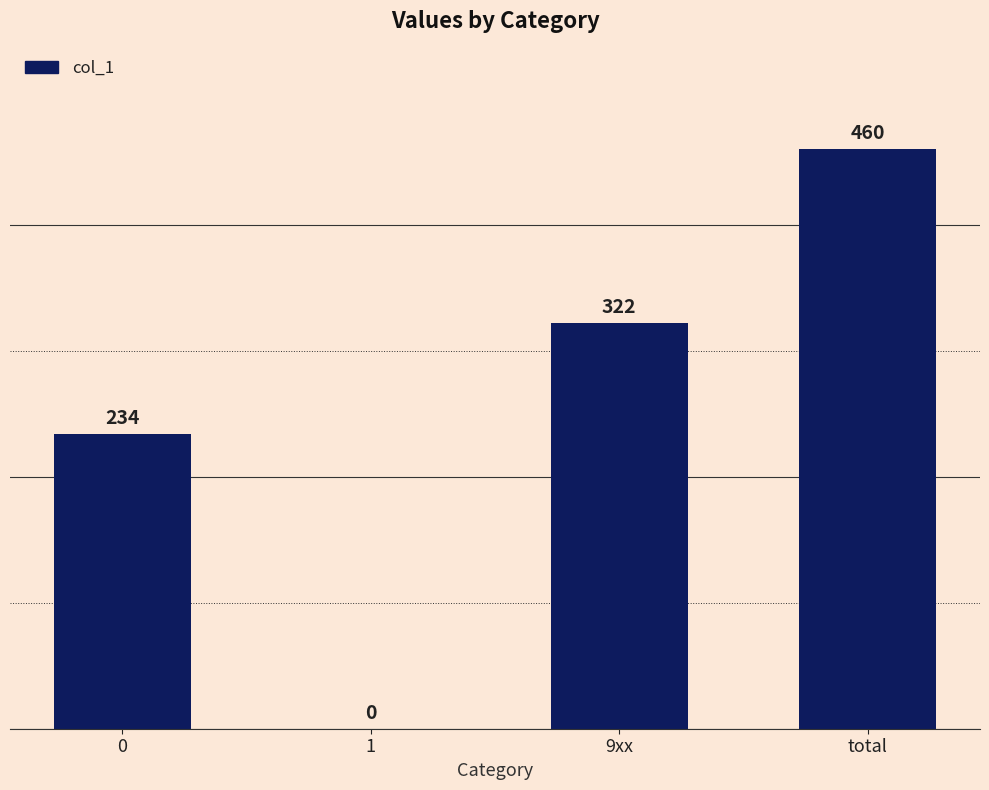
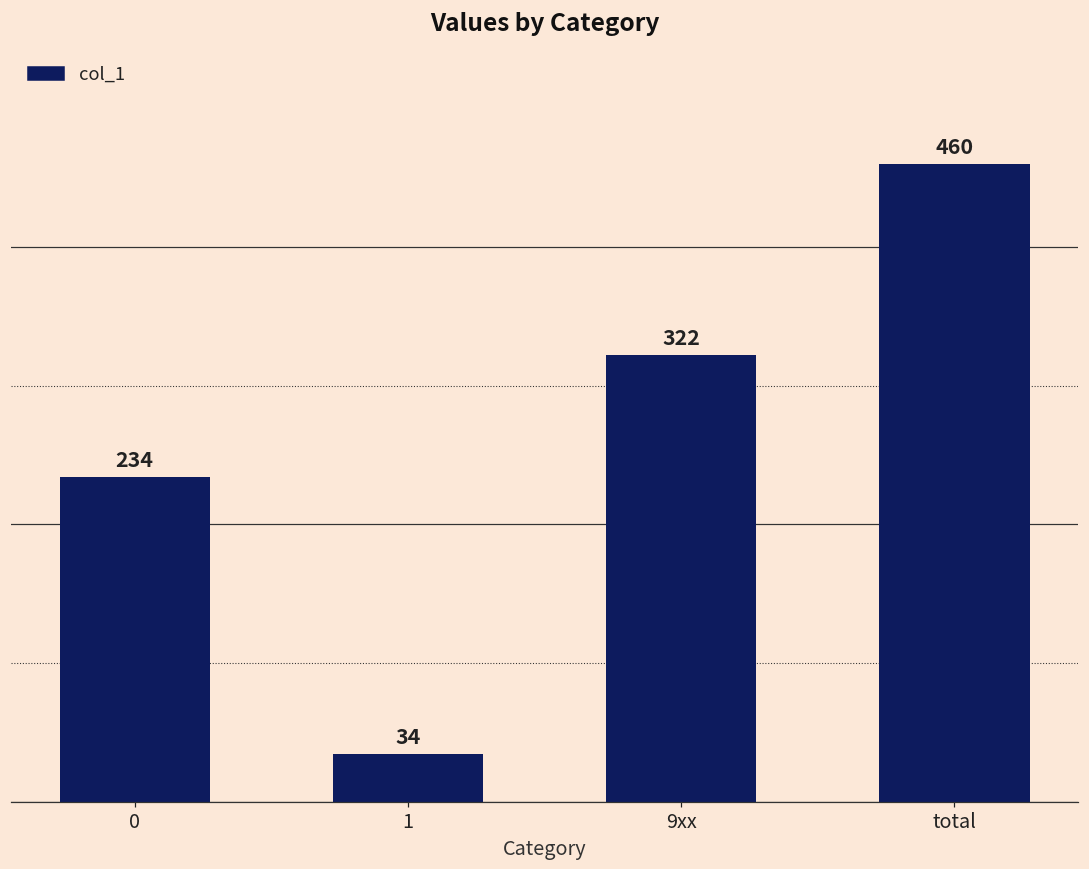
1: 0 -> 34
